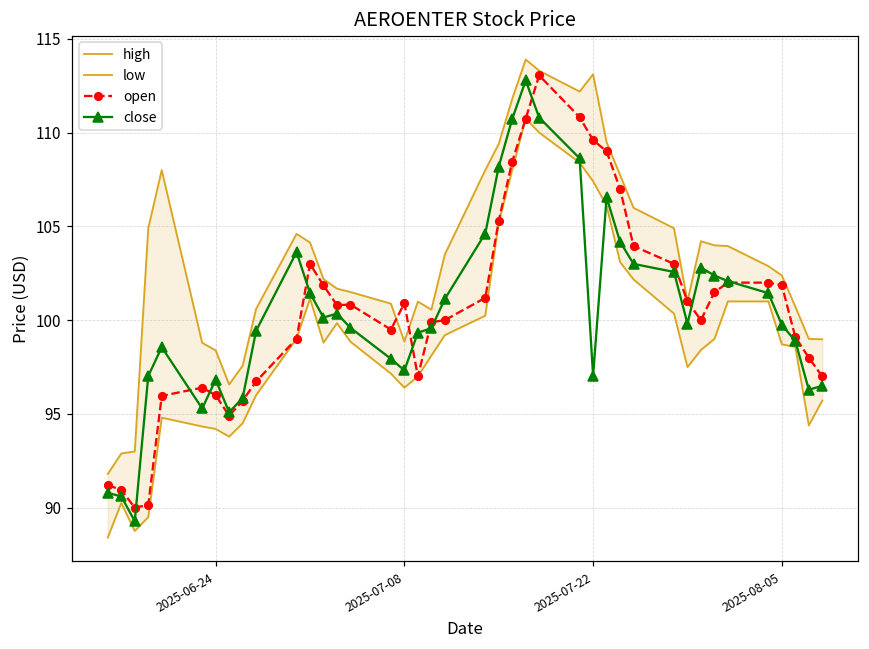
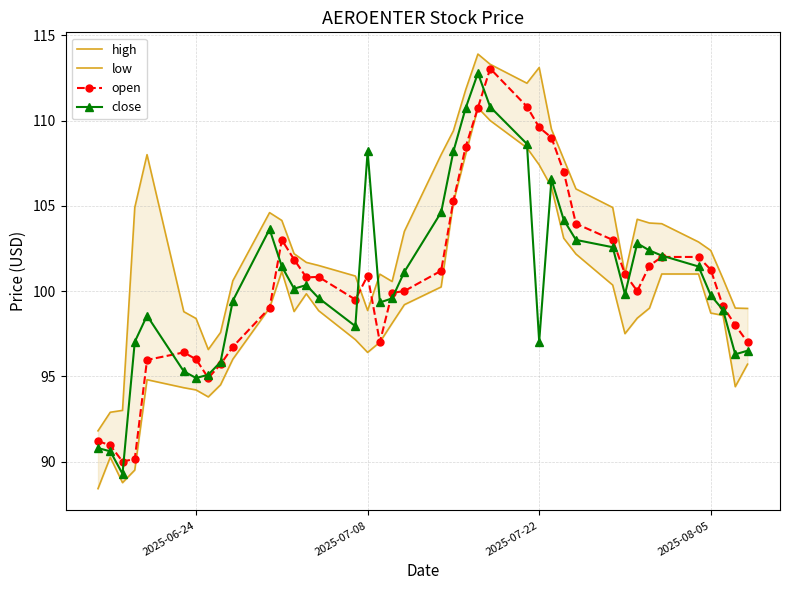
close, 2025-06-24: 96.8 -> 94.9
close, 2025-07-08: 97.3 -> 108.2
open, 2025-08-05: 101.9 -> 101.3
